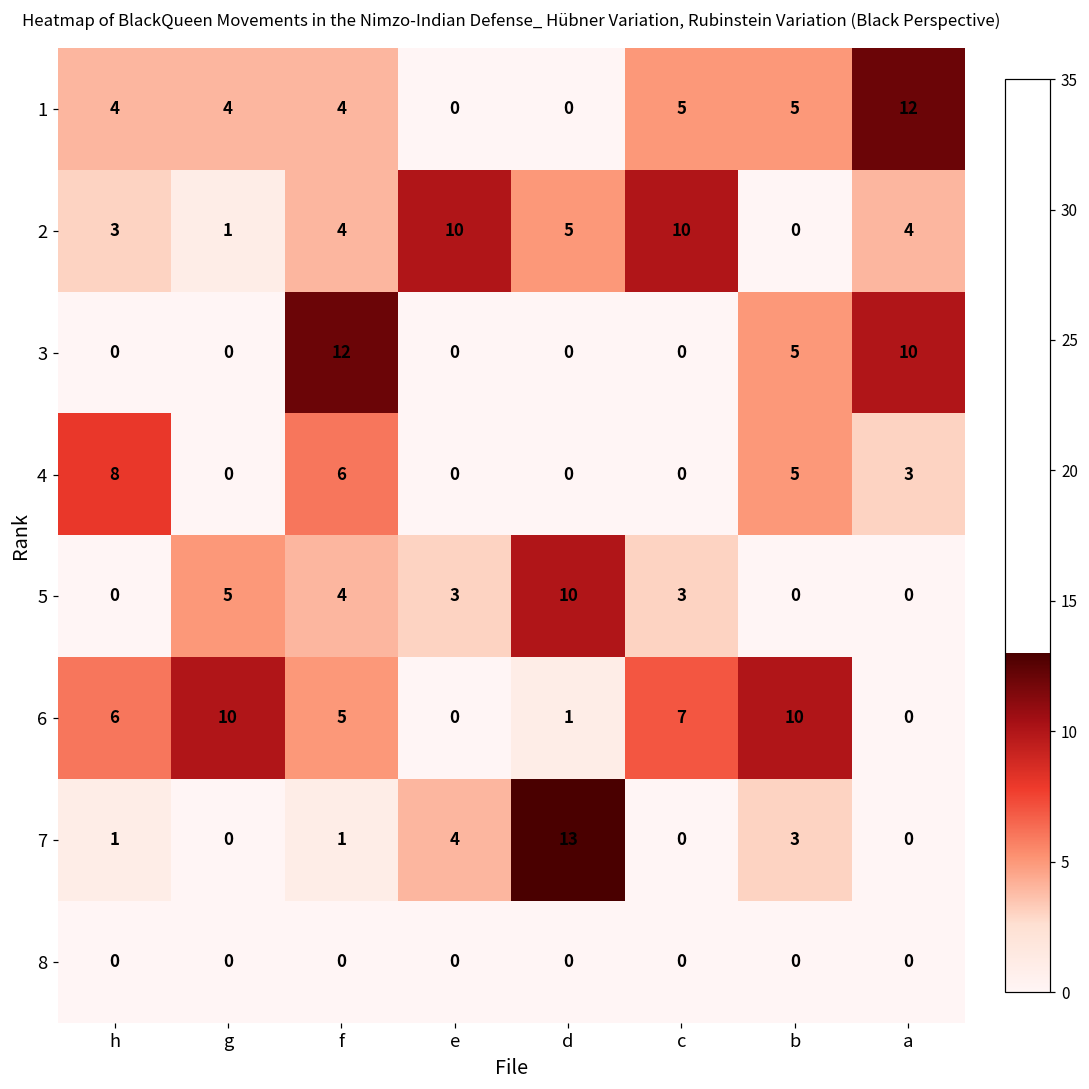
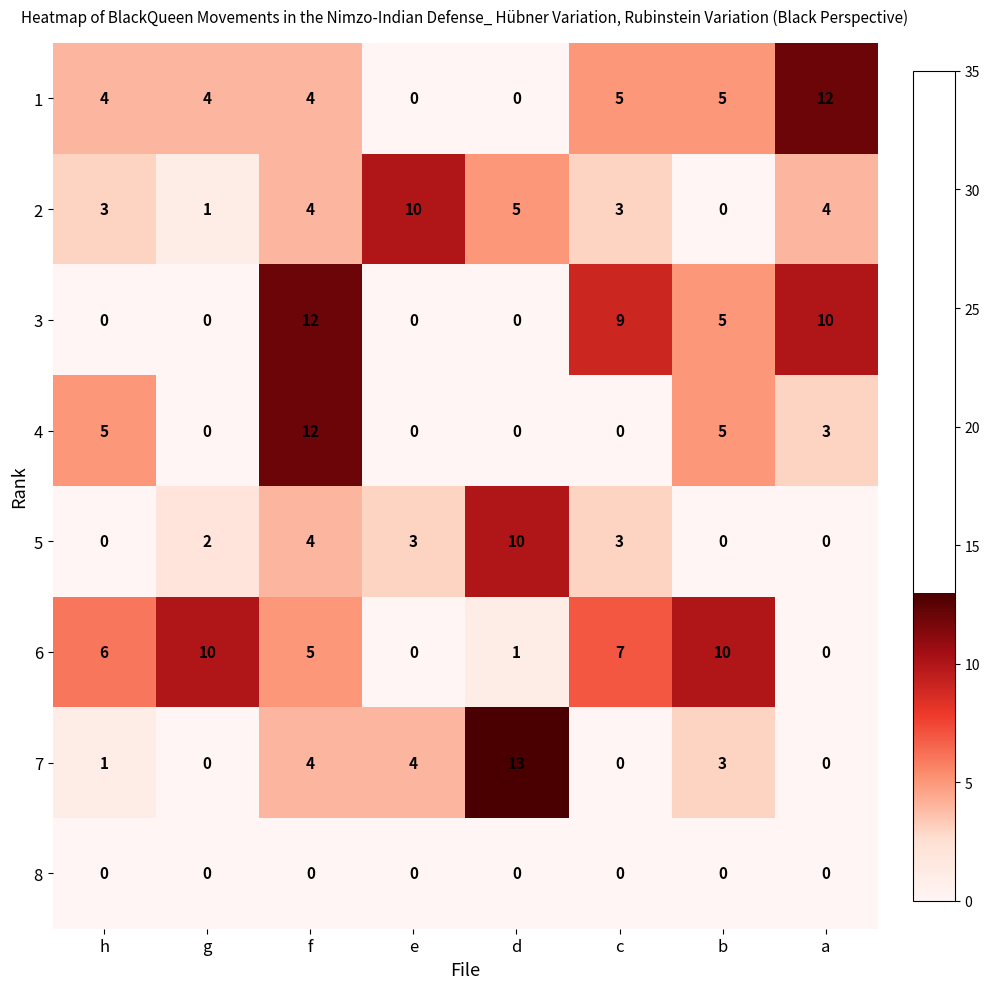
2, c: 10 -> 3
3, c: 0 -> 9
4, h: 8 -> 5
4, f: 6 -> 12
5, g: 5 -> 2
7, f: 1 -> 4
